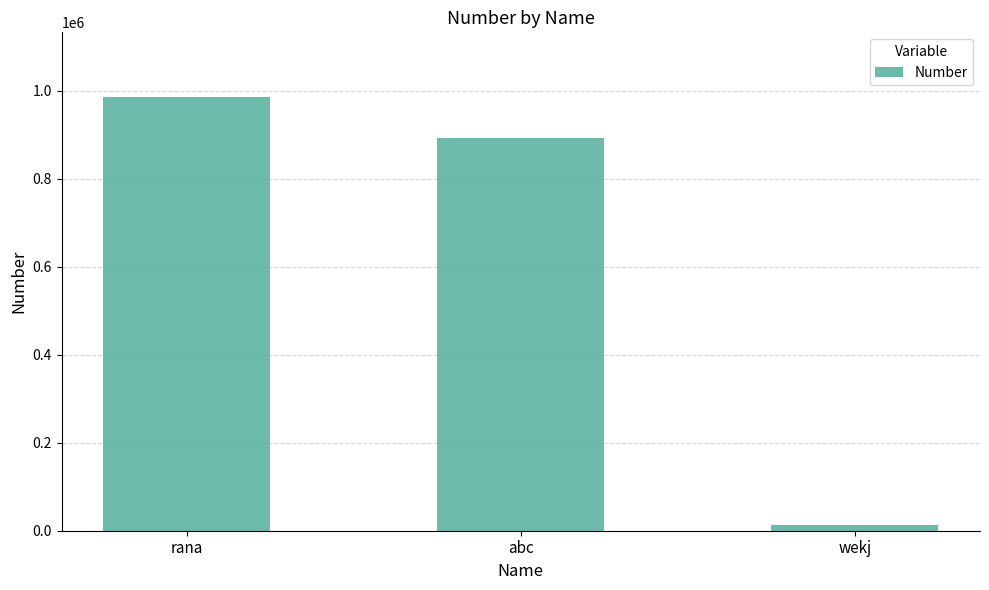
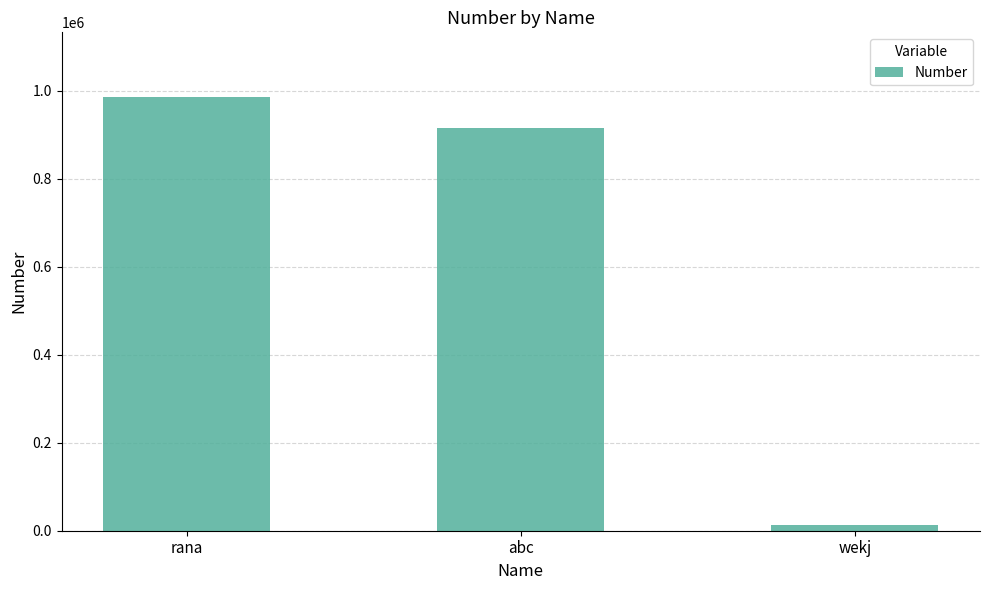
abc: 890000 -> 920000
